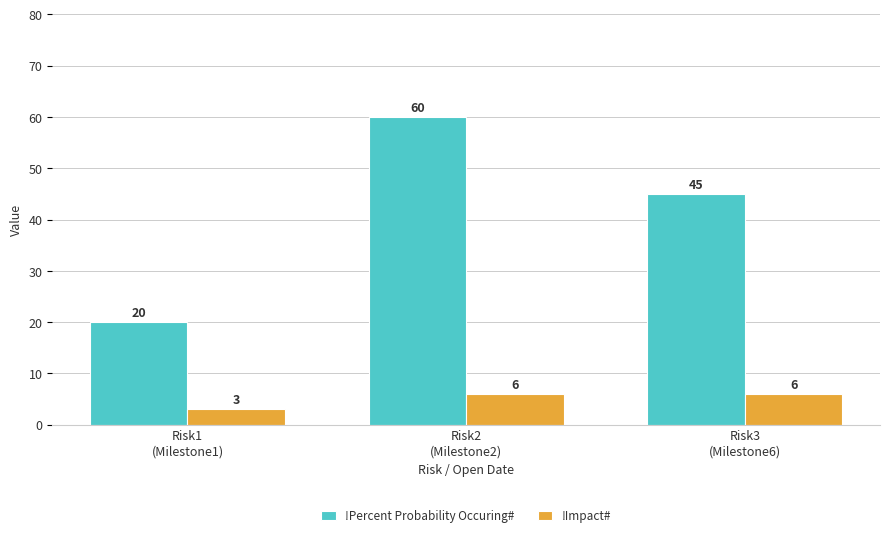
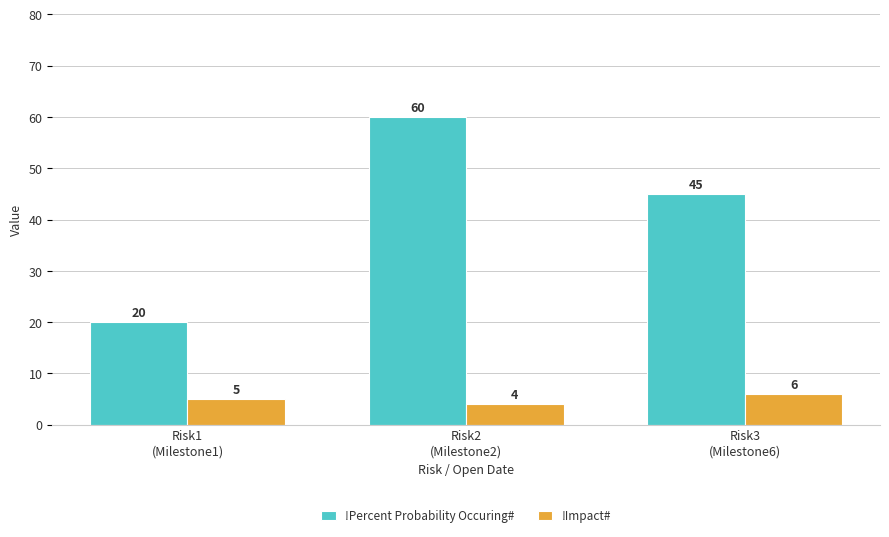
!Impact#, Risk1 (Milestone1): 3 -> 5
!Impact#, Risk2 (Milestone2): 6 -> 4
